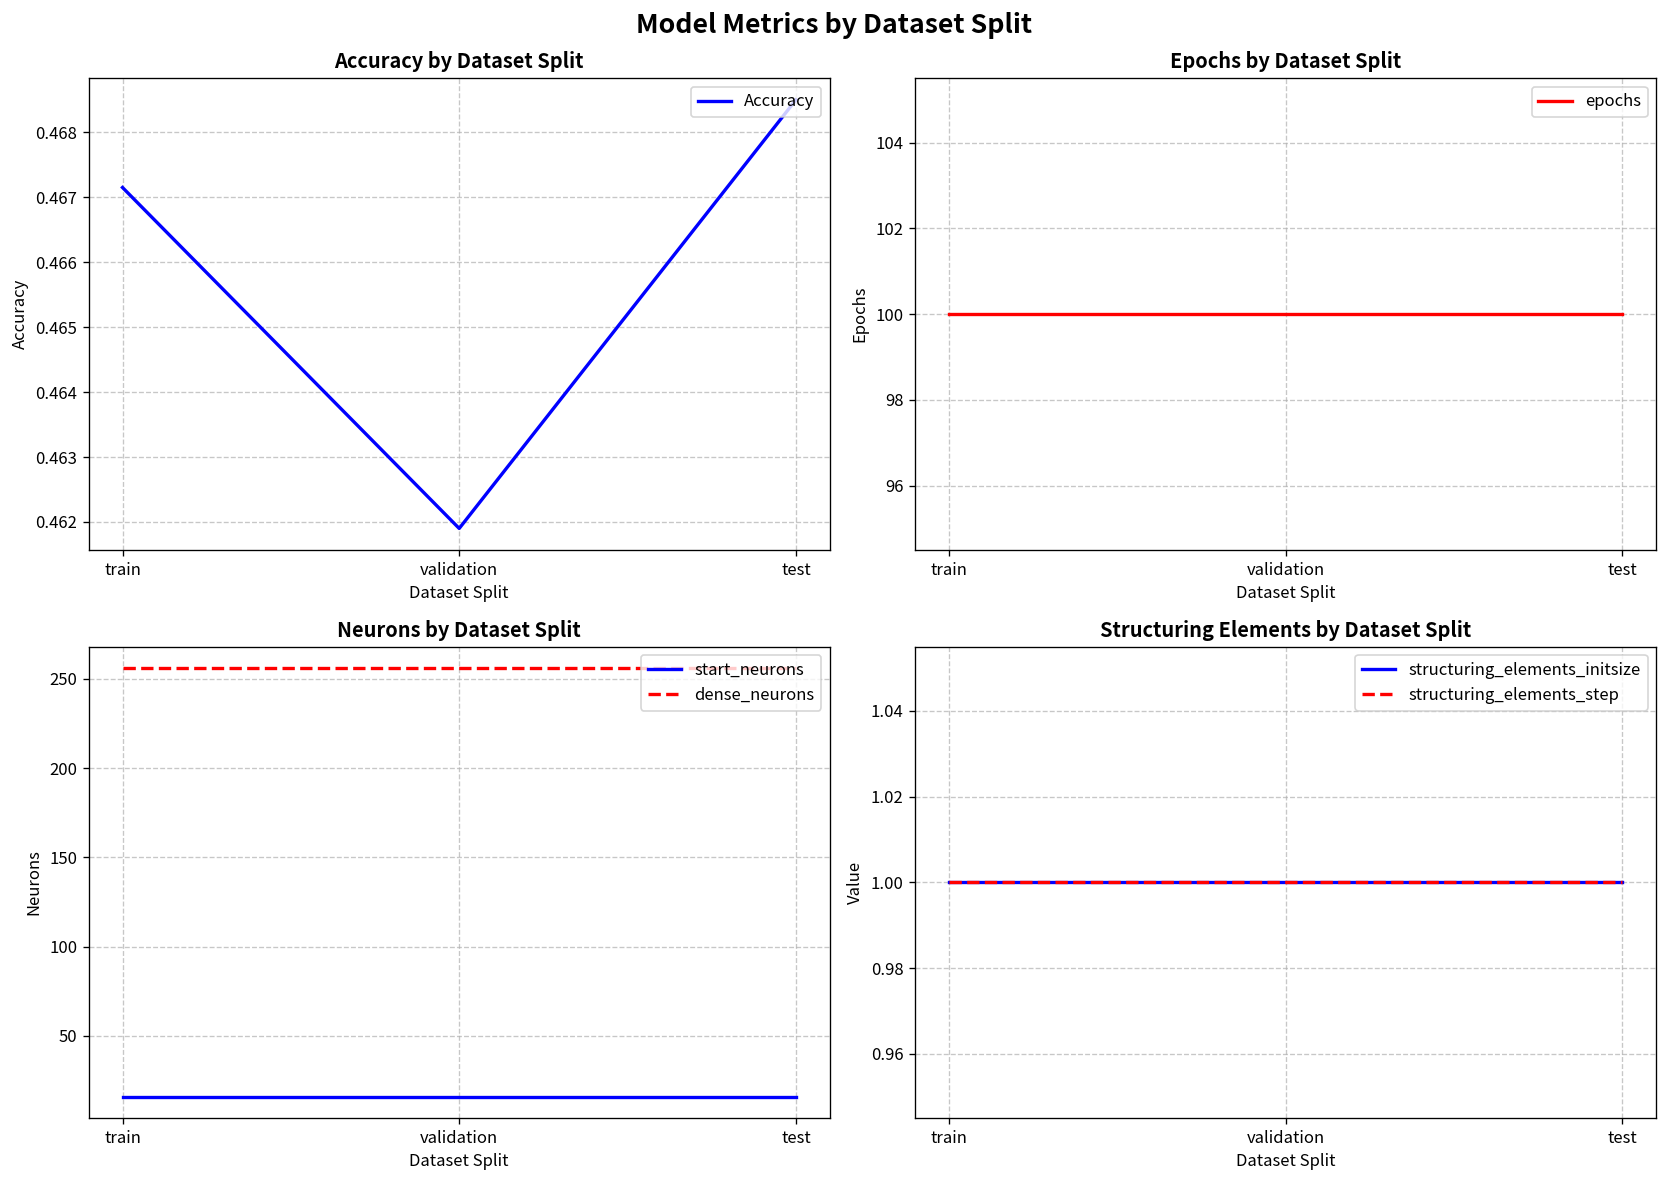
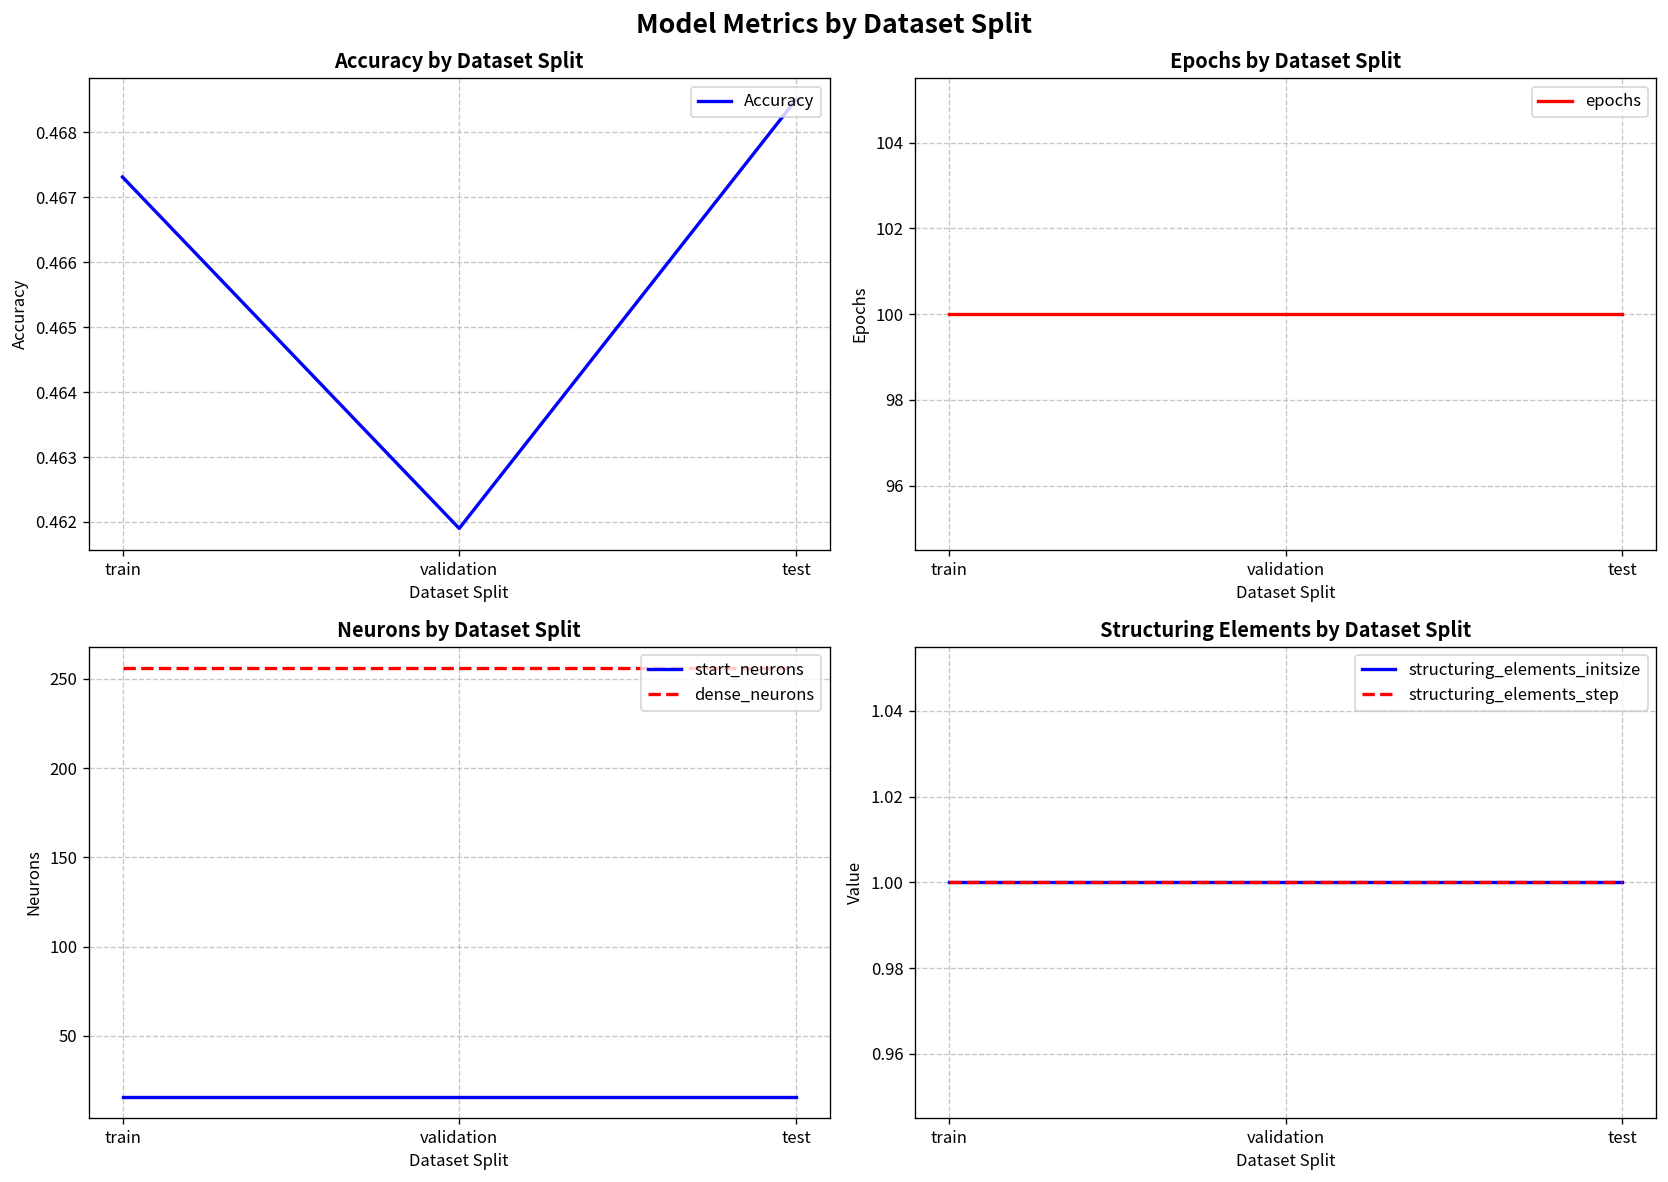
Accuracy by Dataset Split, train: 0.4672 -> 0.4673
